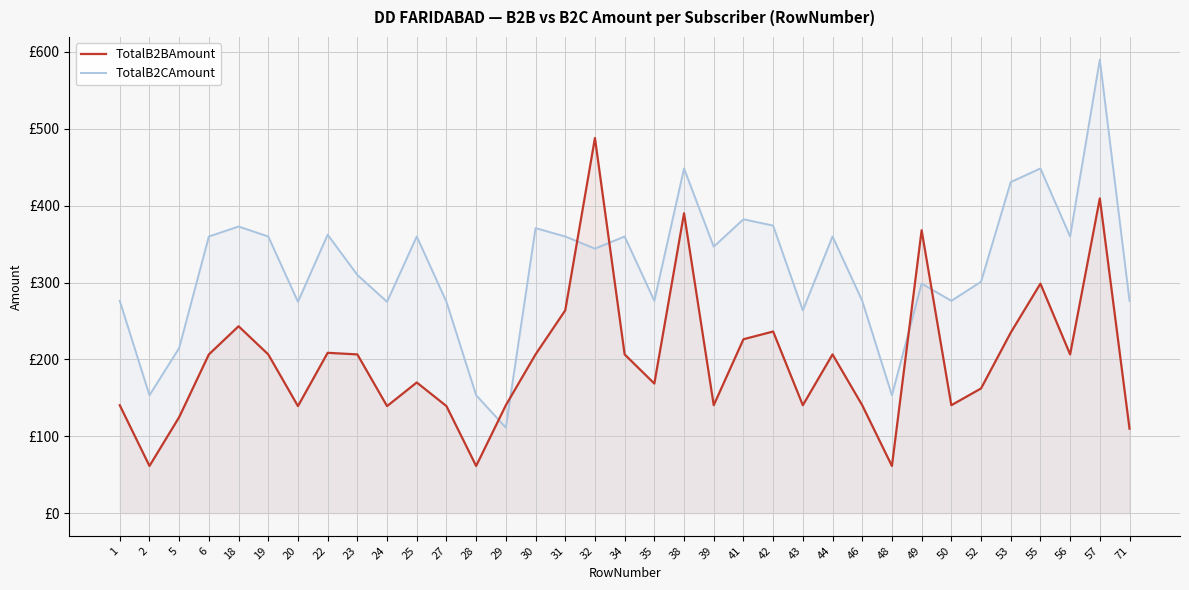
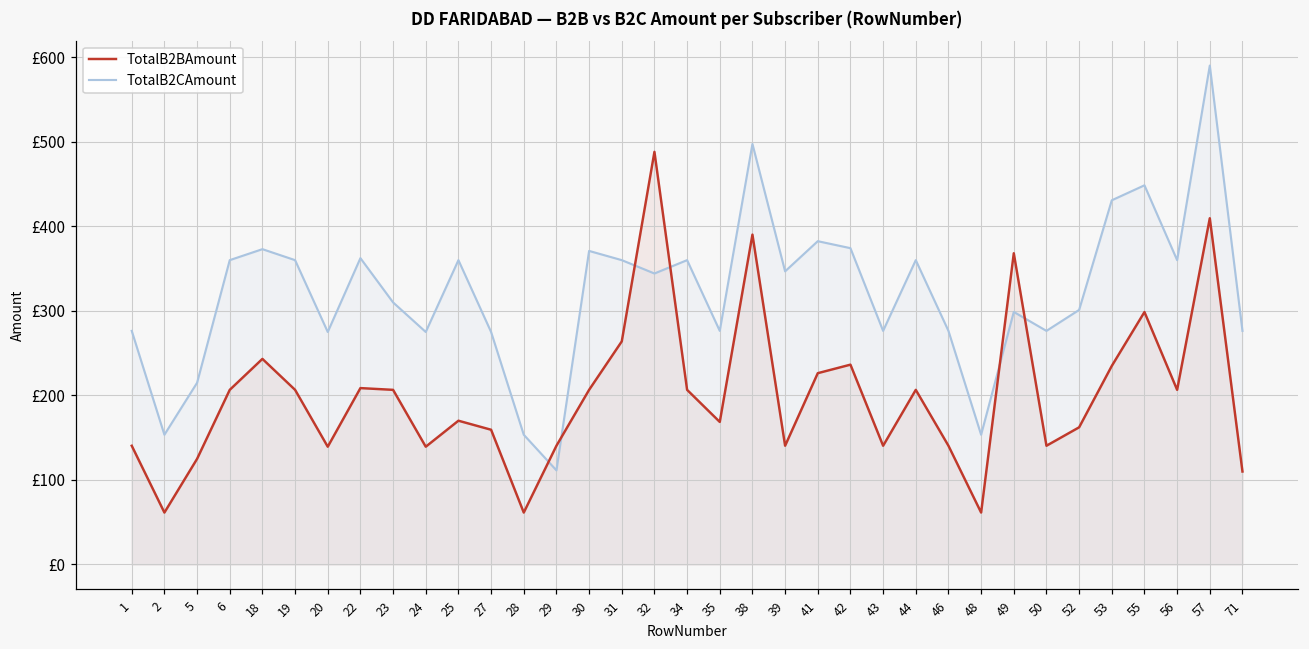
TotalB2BAmount, 27: £140 -> £160
TotalB2CAmount, 38: £450 -> £500
TotalB2CAmount, 43: £260 -> £280
